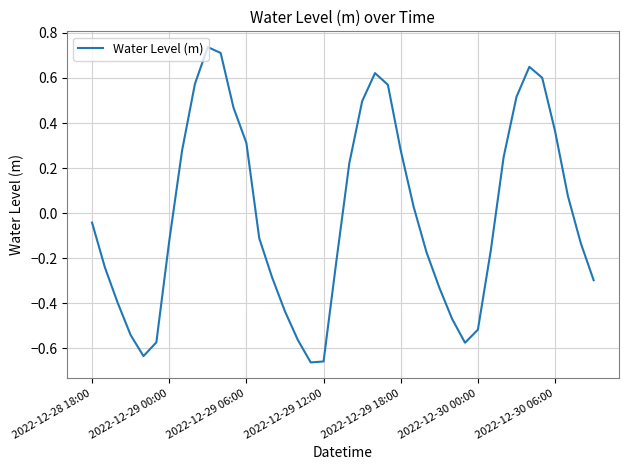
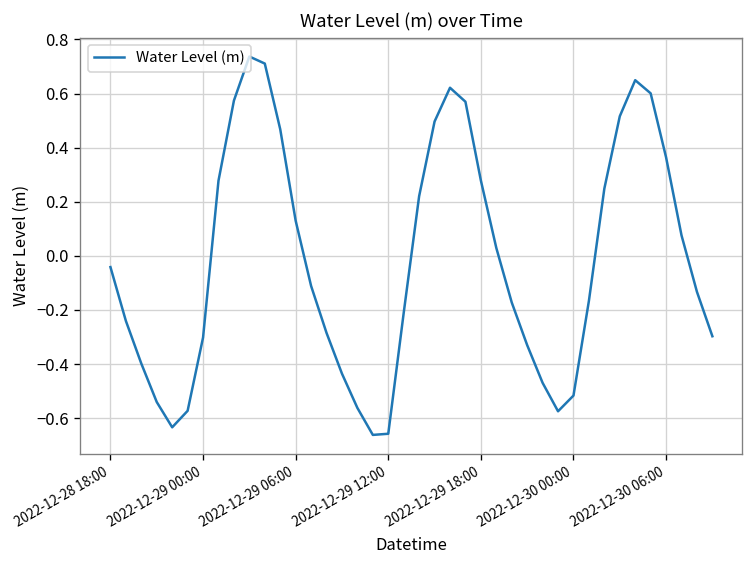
2022-12-29 00:00: -0.12 -> -0.30
2022-12-29 06:00: 0.31 -> 0.13
